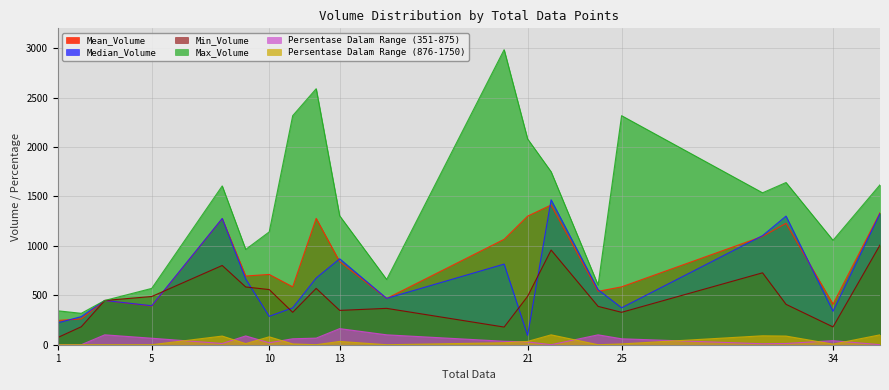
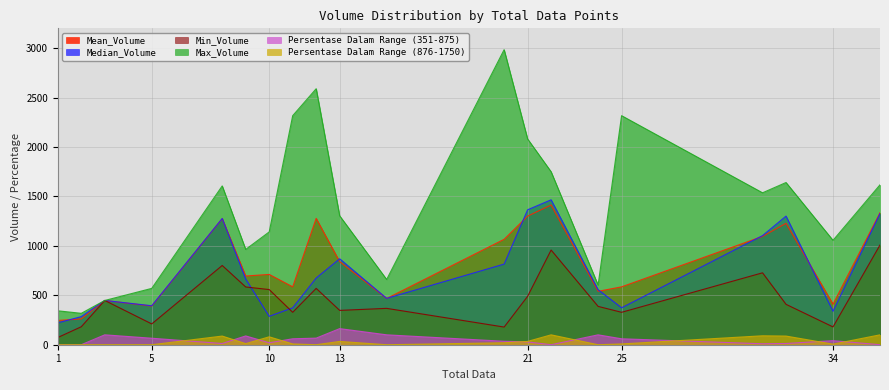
Min_Volume, 5: 500 -> 200
Median_Volume, 21: 100 -> 1400
